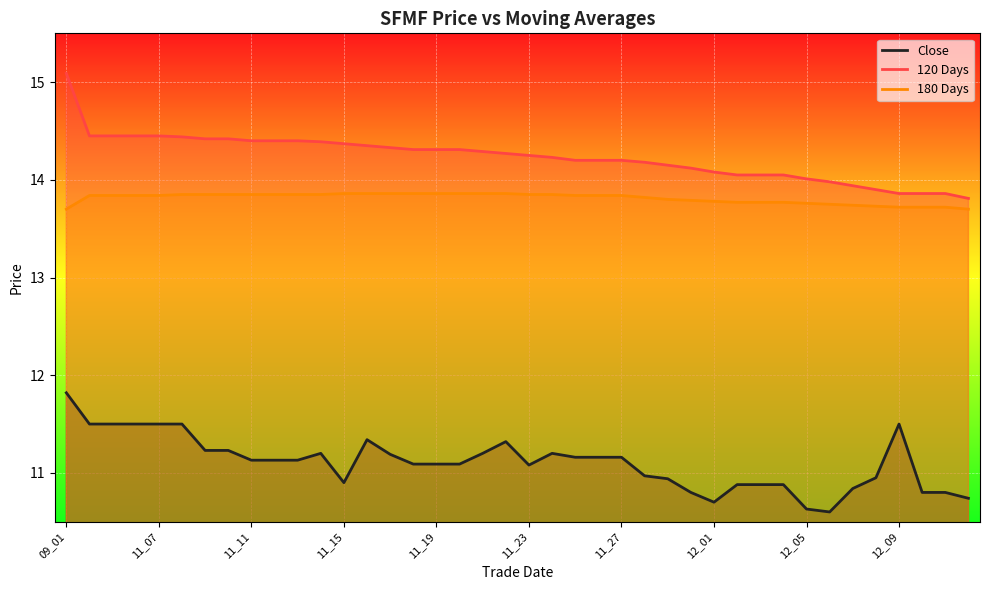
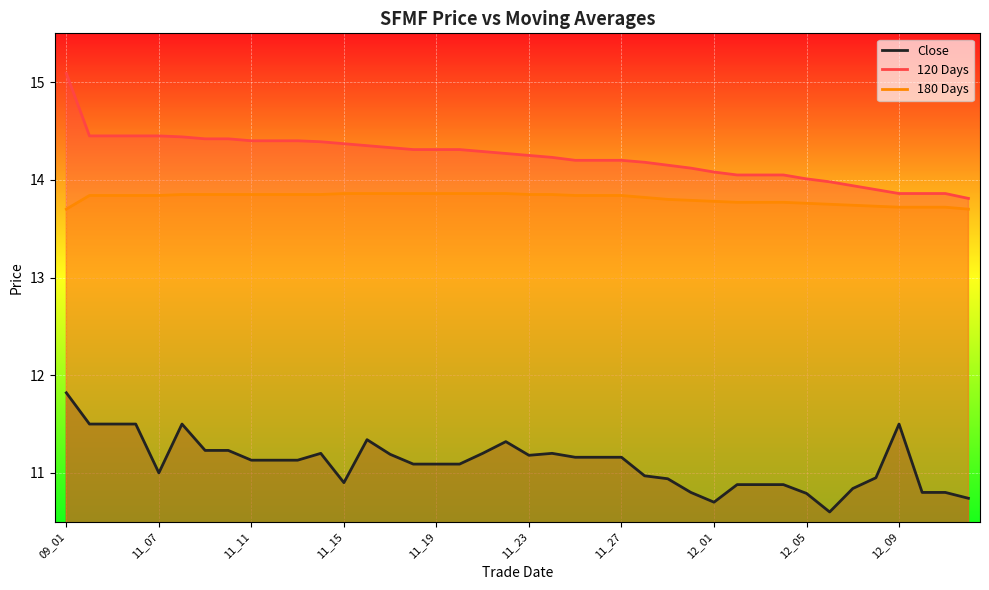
Close, 11_07: 11.5 -> 11.0
Close, 11_23: 11.1 -> 11.2
Close, 12_05: 10.6 -> 10.8
